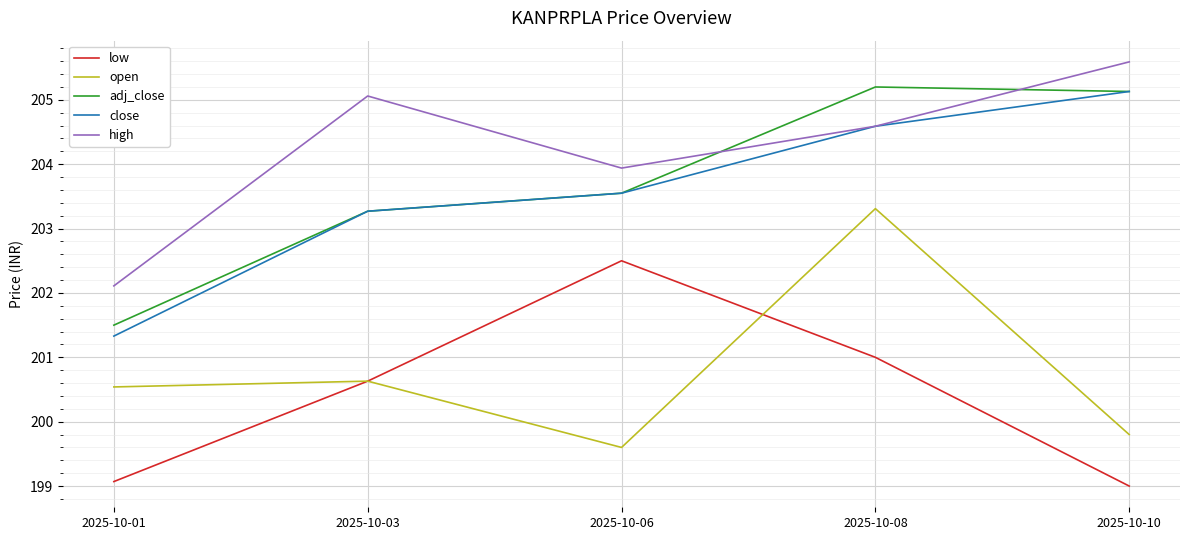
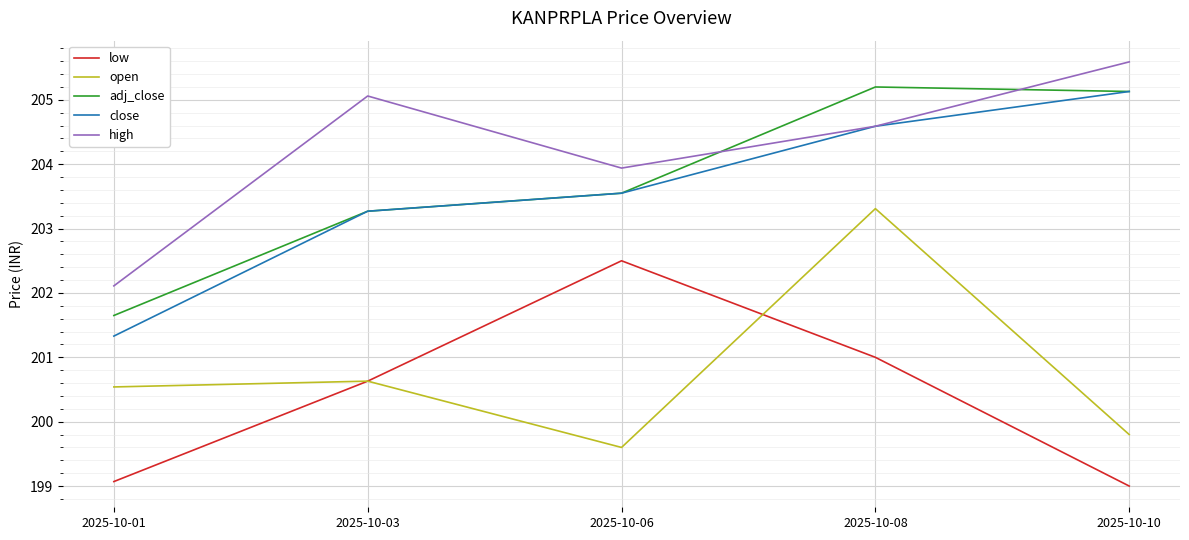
adj_close, 2025-10-01: 201.5 -> 201.7
